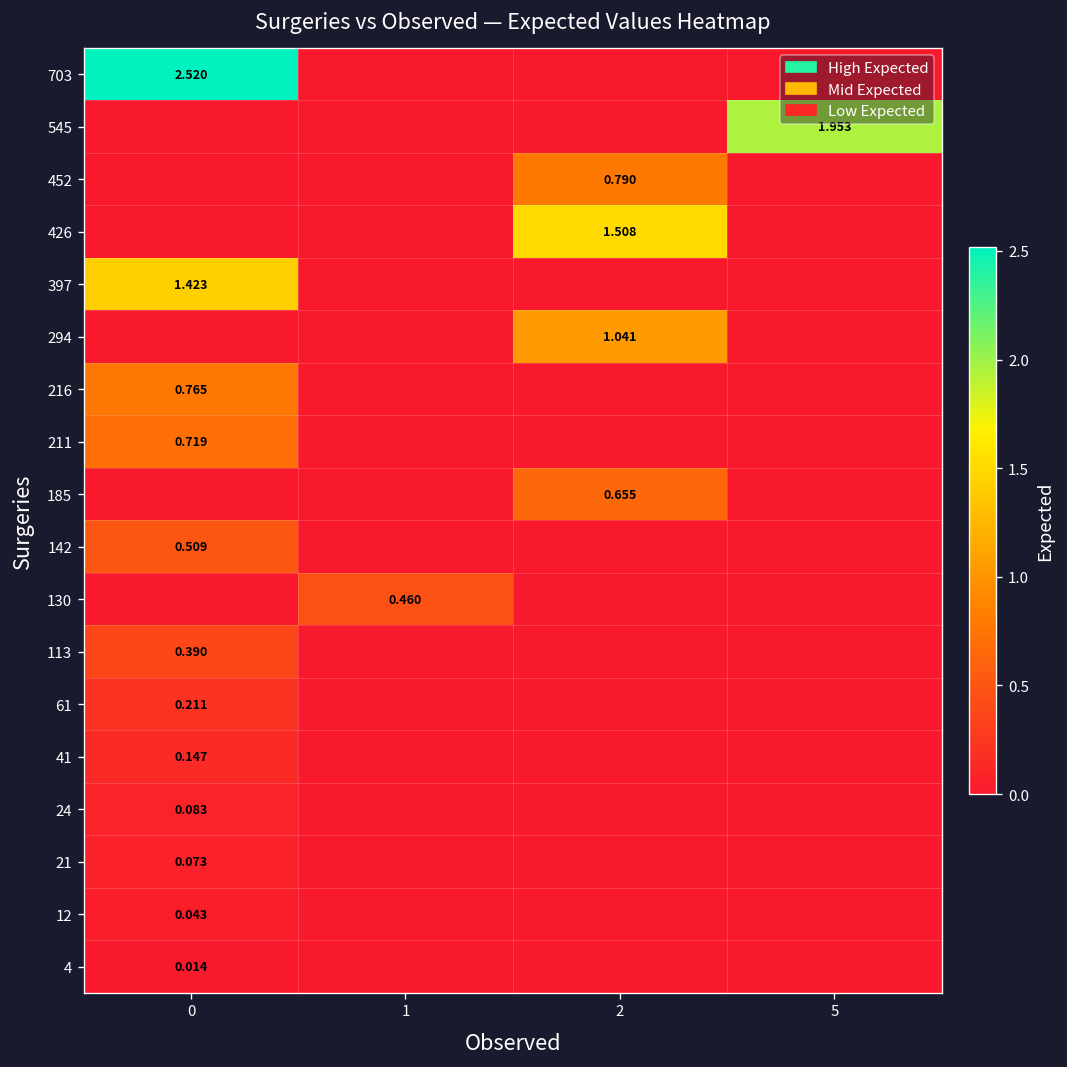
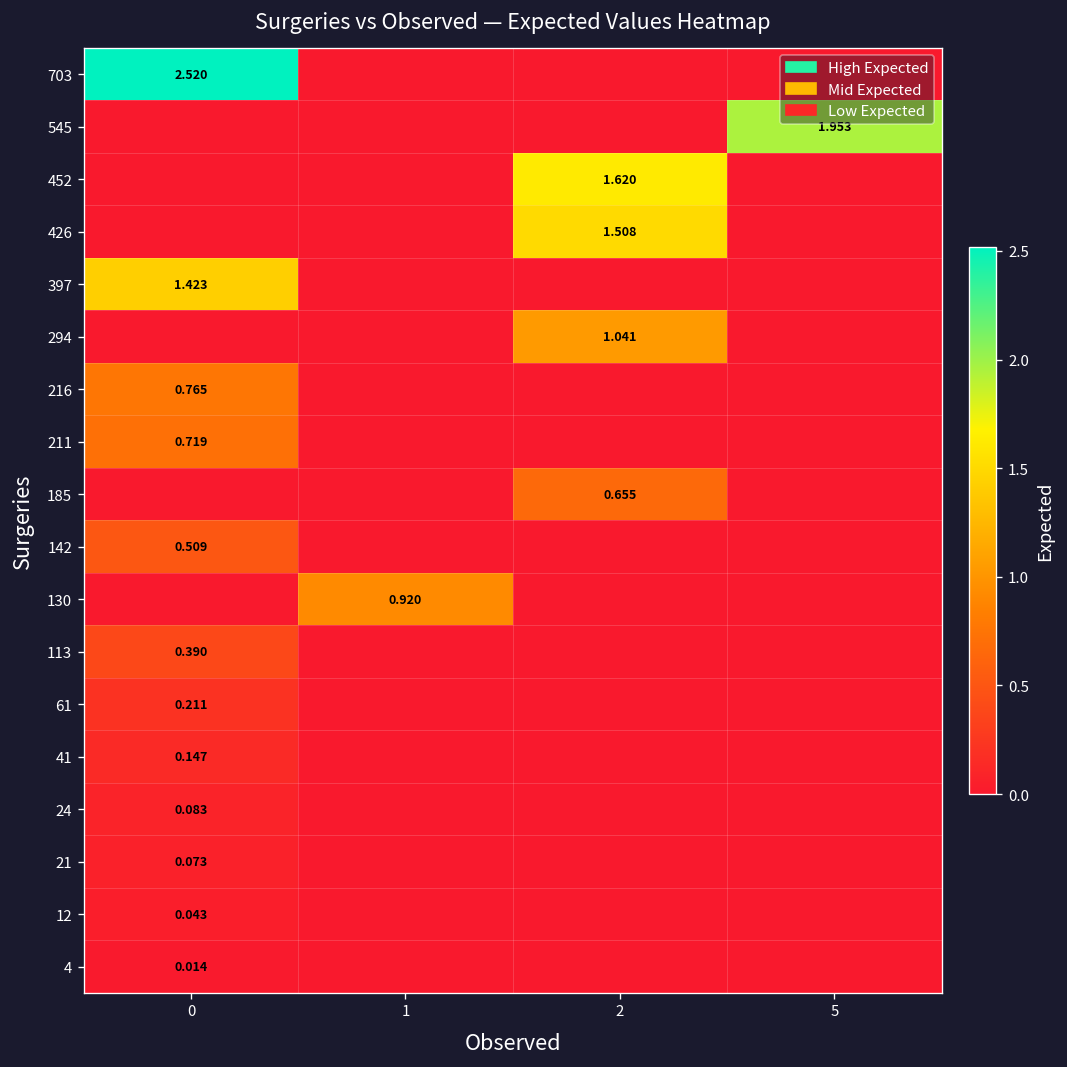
452, 2: 0.790 -> 1.620
130, 1: 0.460 -> 0.920
